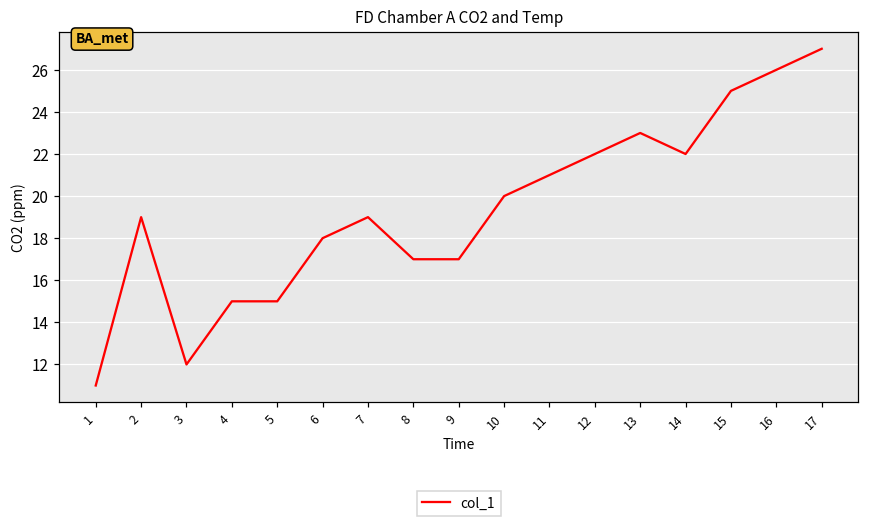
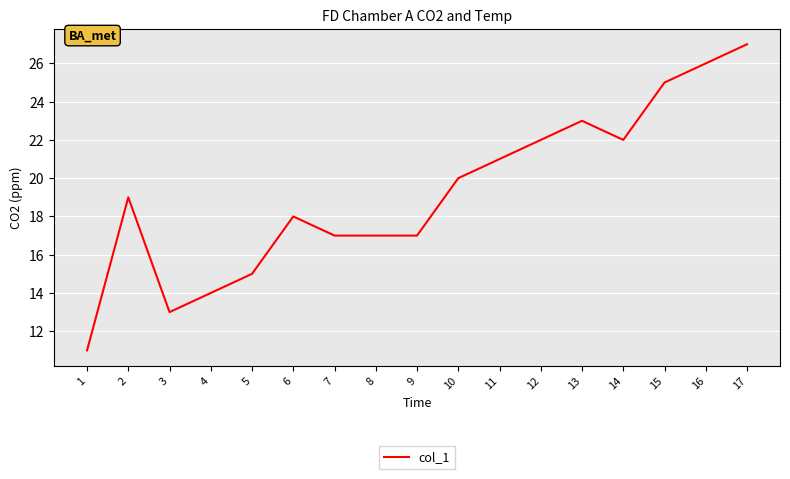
3: 12 -> 13
4: 15 -> 14
7: 19 -> 17
